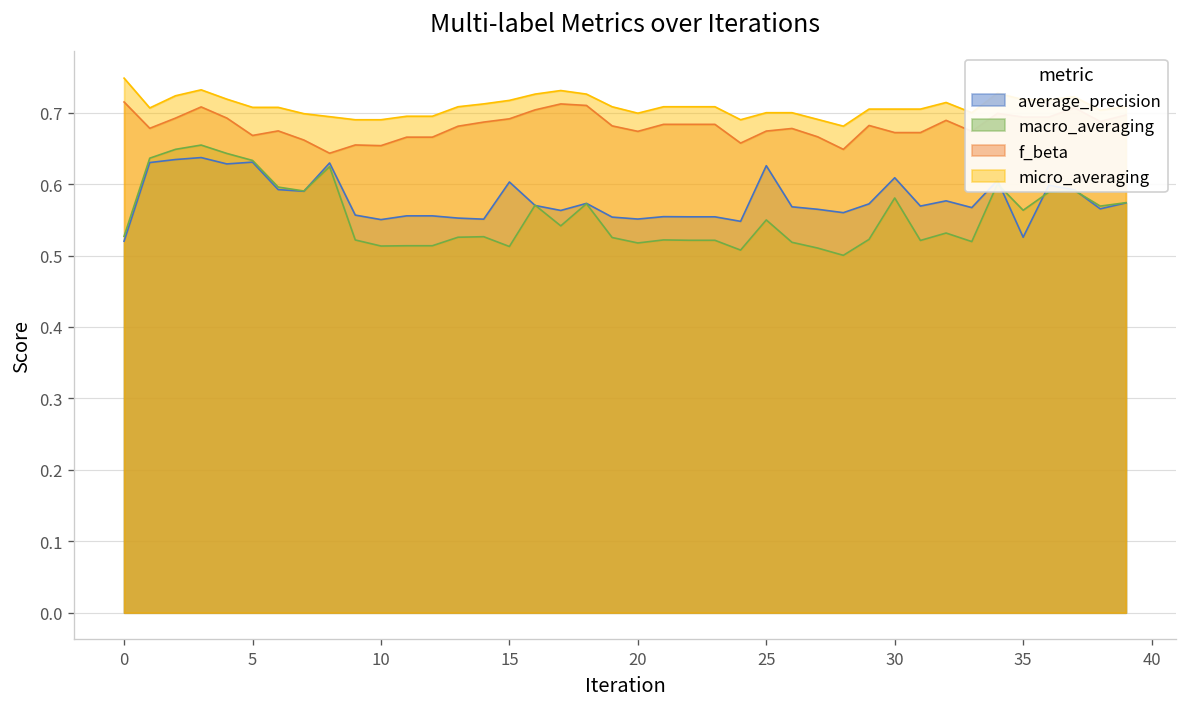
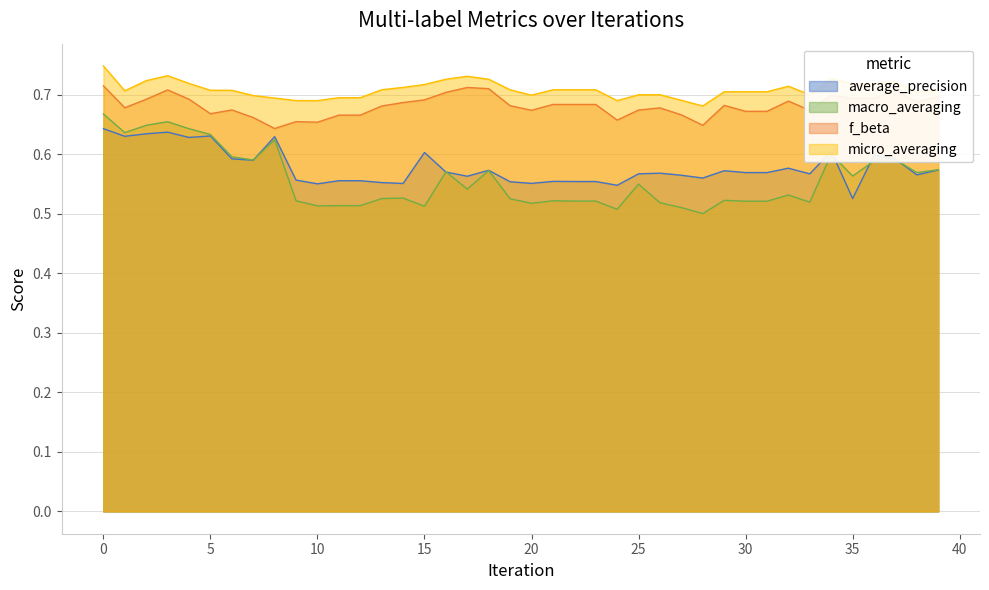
average_precision, 0: 0.52 -> 0.64
macro_averaging, 0: 0.53 -> 0.67
average_precision, 25: 0.63 -> 0.57
average_precision, 30: 0.61 -> 0.57
macro_averaging, 30: 0.58 -> 0.52
